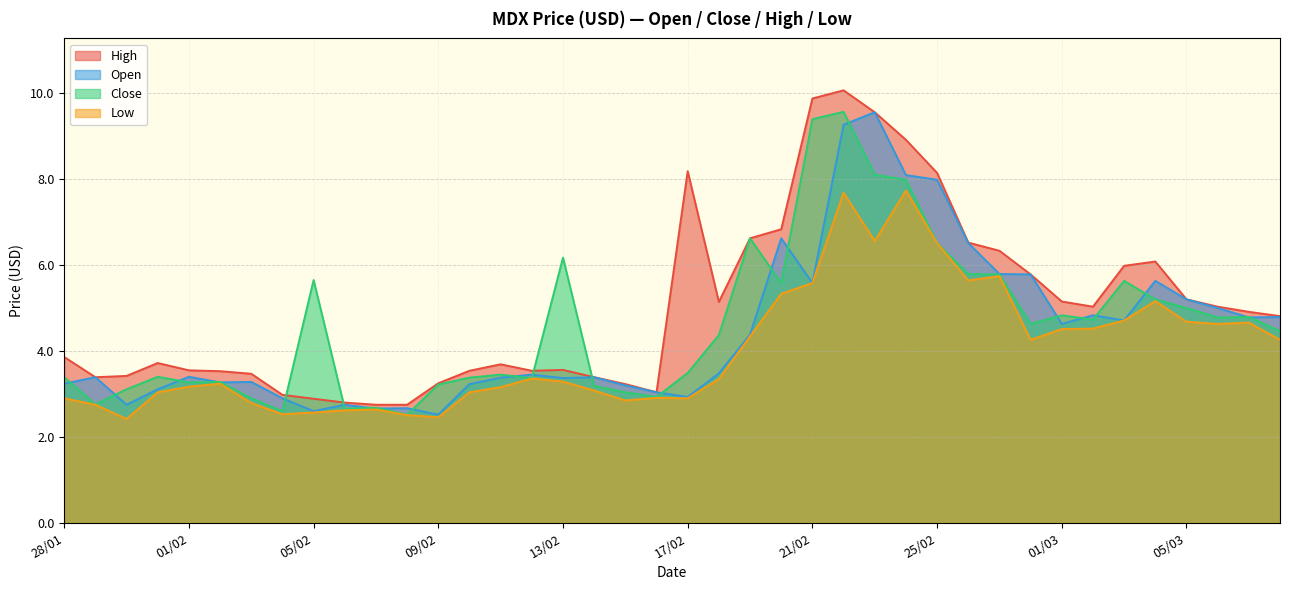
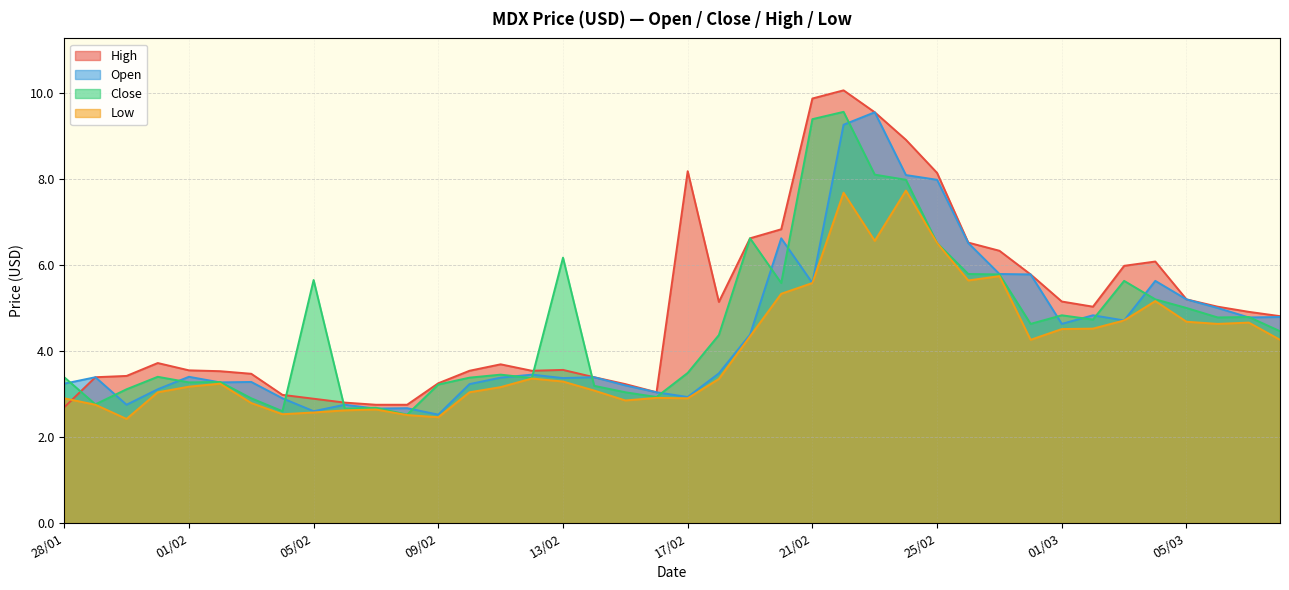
High, 28/01: 3.9 -> 2.7
